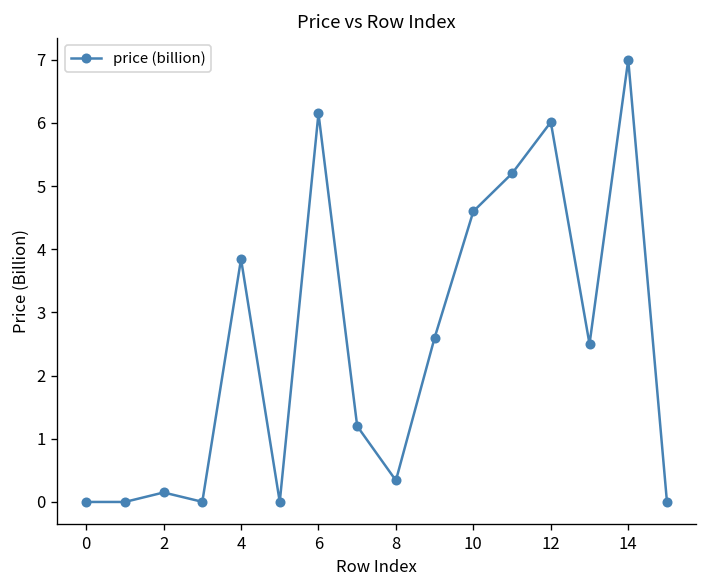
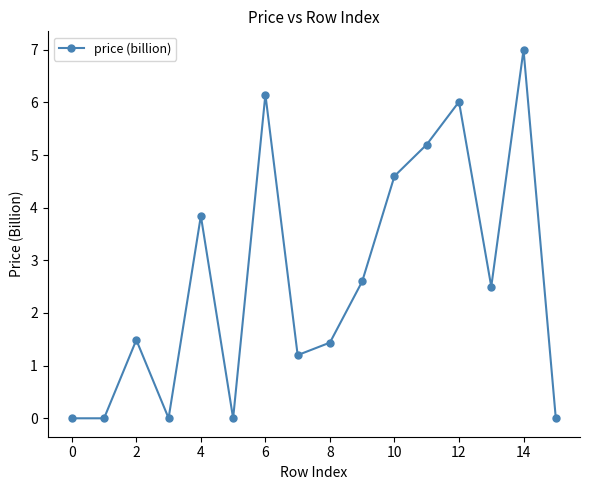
2: 0.2 -> 1.5
8: 0.3 -> 1.4
